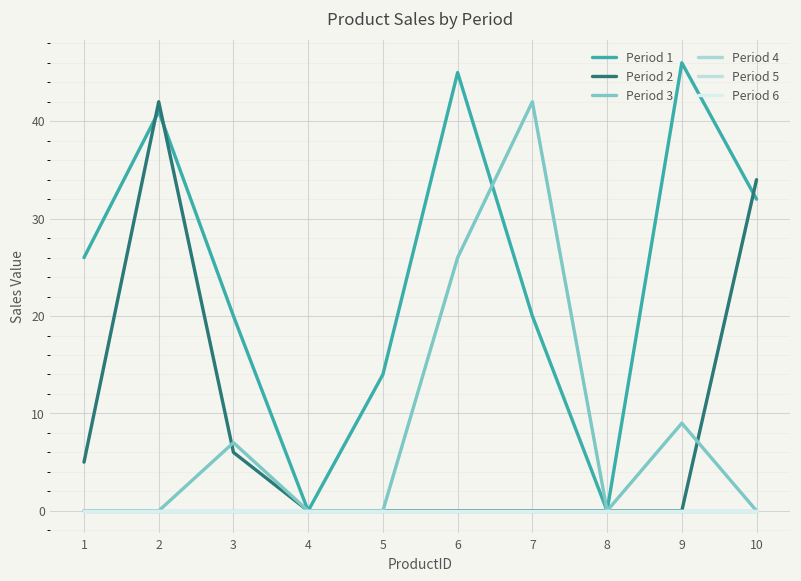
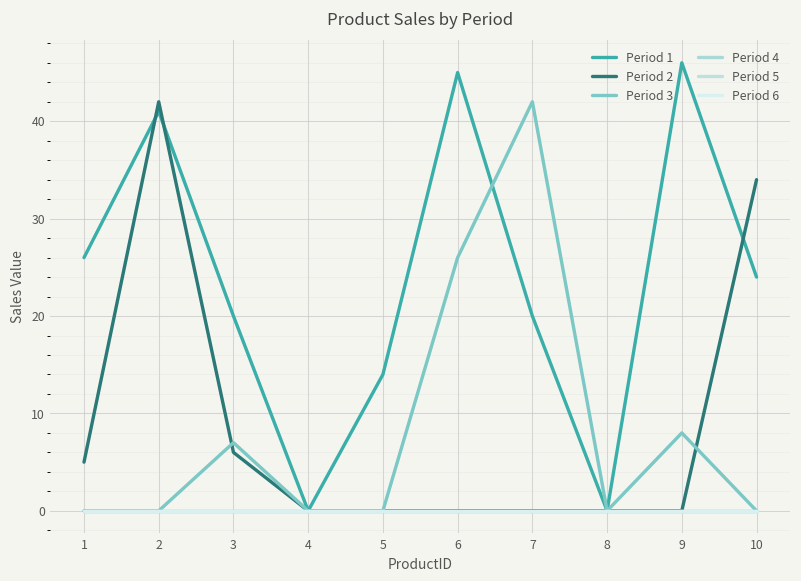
Period 3, 9: 9 -> 8
Period 1, 10: 32 -> 24
